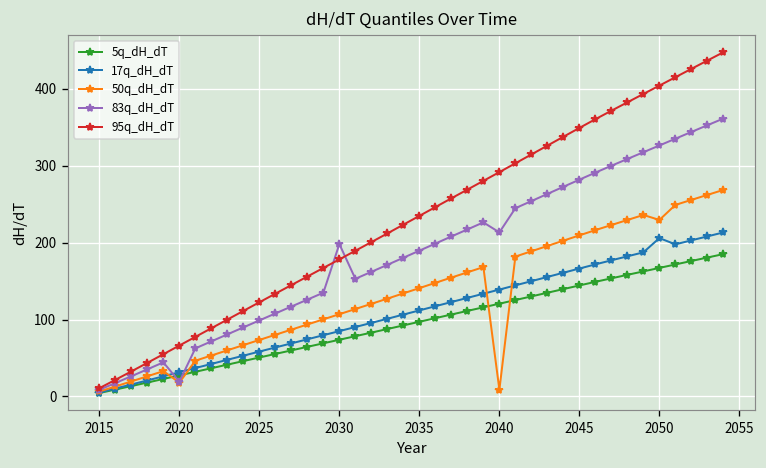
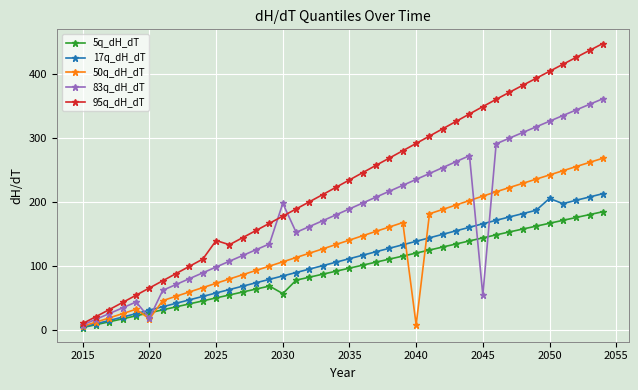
95q_dH_dT, 2025: 120 -> 140
5q_dH_dT, 2030: 70 -> 60
83q_dH_dT, 2040: 210 -> 240
83q_dH_dT, 2045: 280 -> 50
50q_dH_dT, 2050: 230 -> 240
